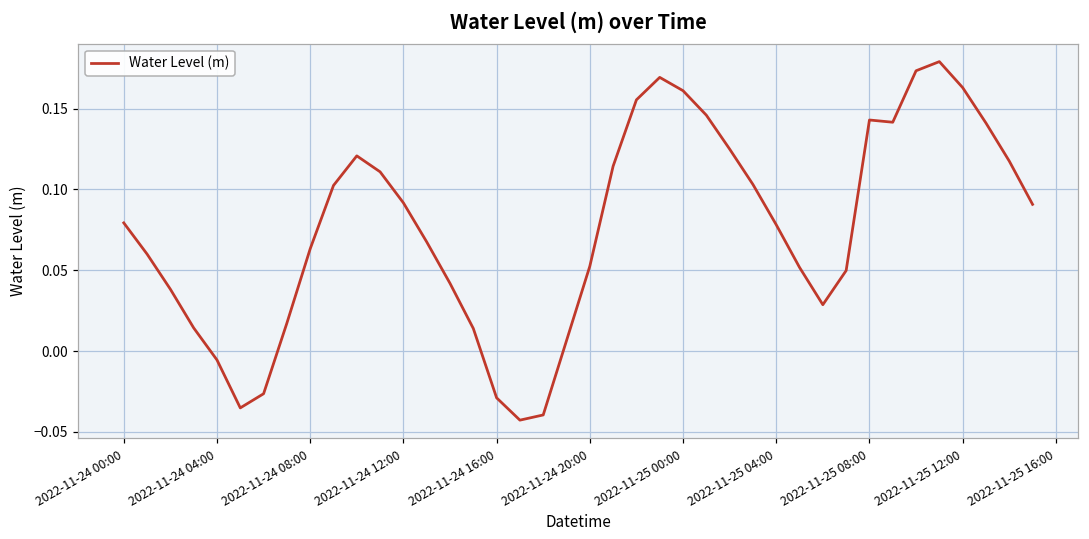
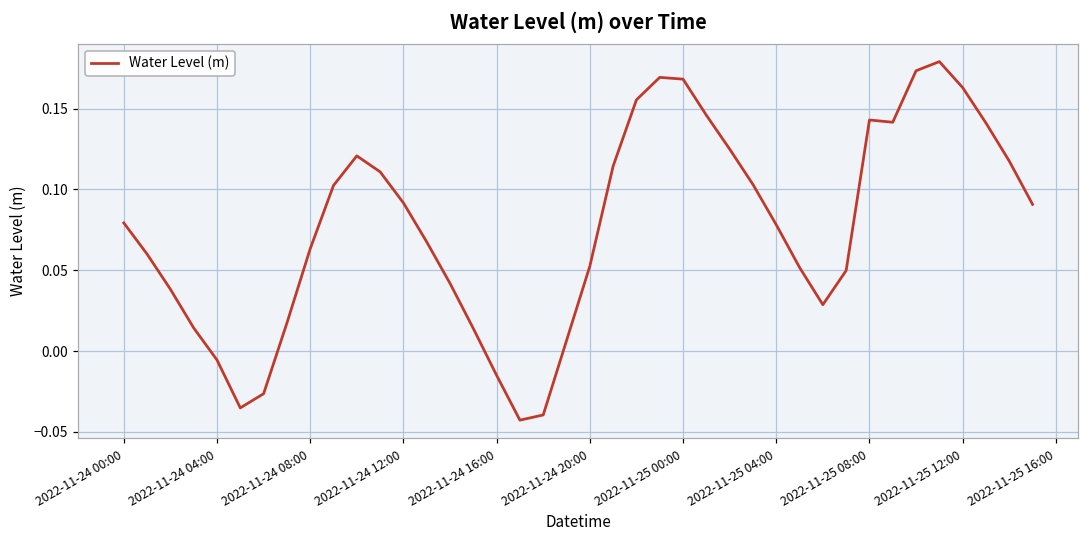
2022-11-24 16:00: -0.029 -> -0.015
2022-11-25 00:00: 0.161 -> 0.168
